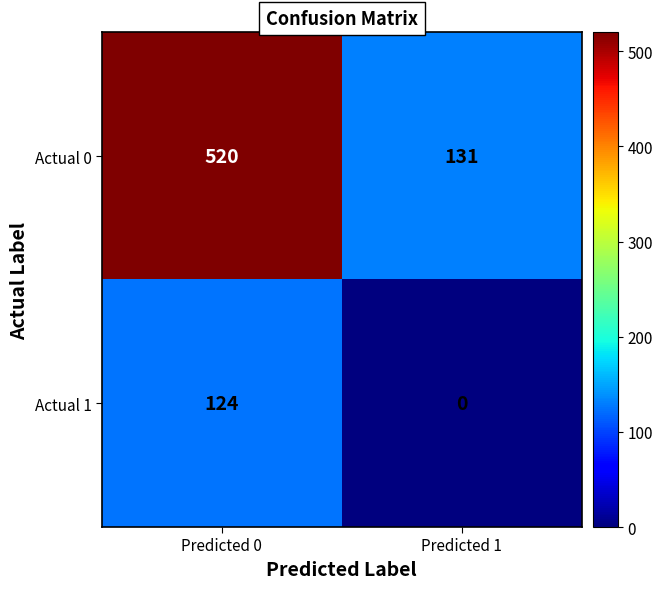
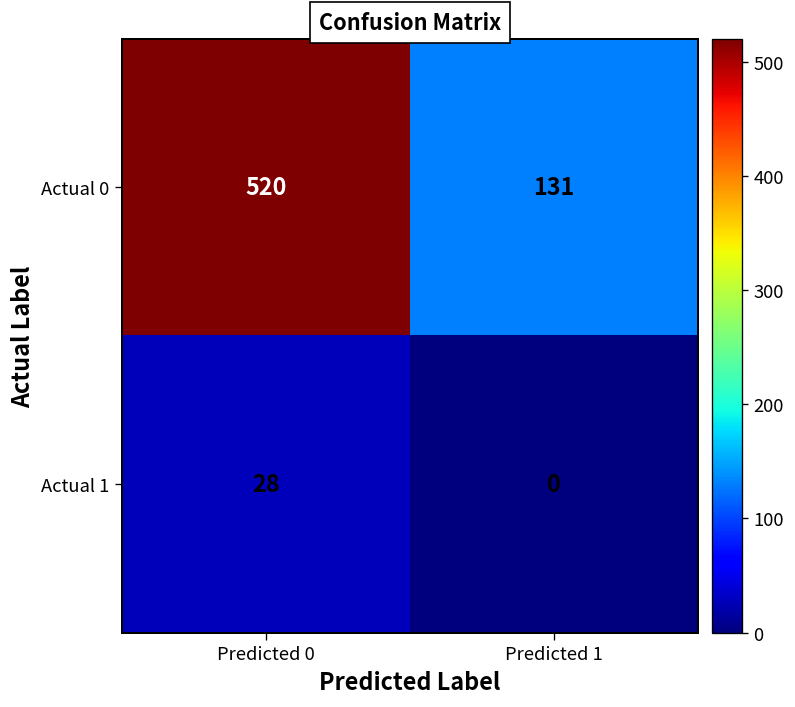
Actual 1, Predicted 0: 124 -> 28
